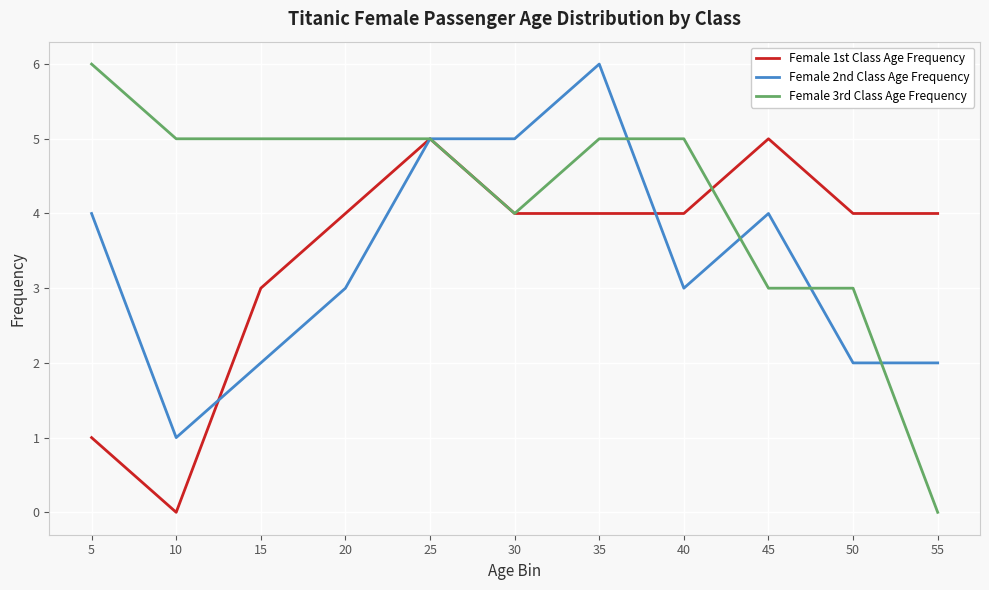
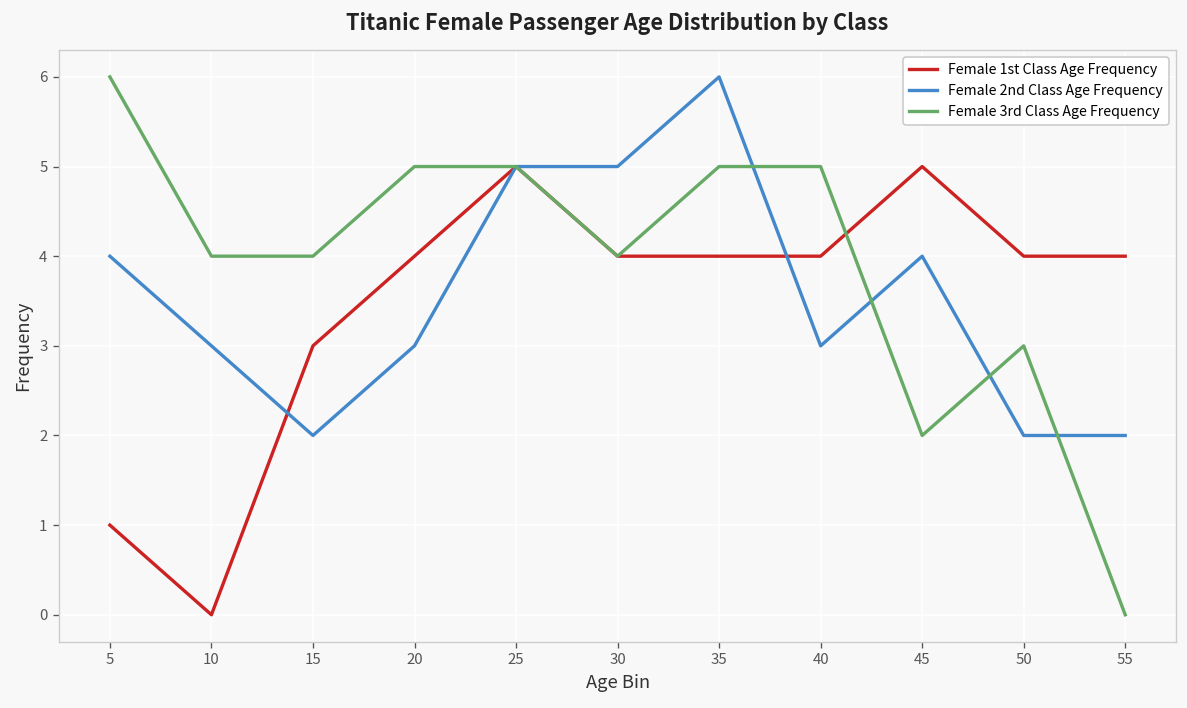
Female 2nd Class Age Frequency, 10: 1 -> 3
Female 3rd Class Age Frequency, 10: 5 -> 4
Female 3rd Class Age Frequency, 15: 5 -> 4
Female 3rd Class Age Frequency, 45: 3 -> 2
